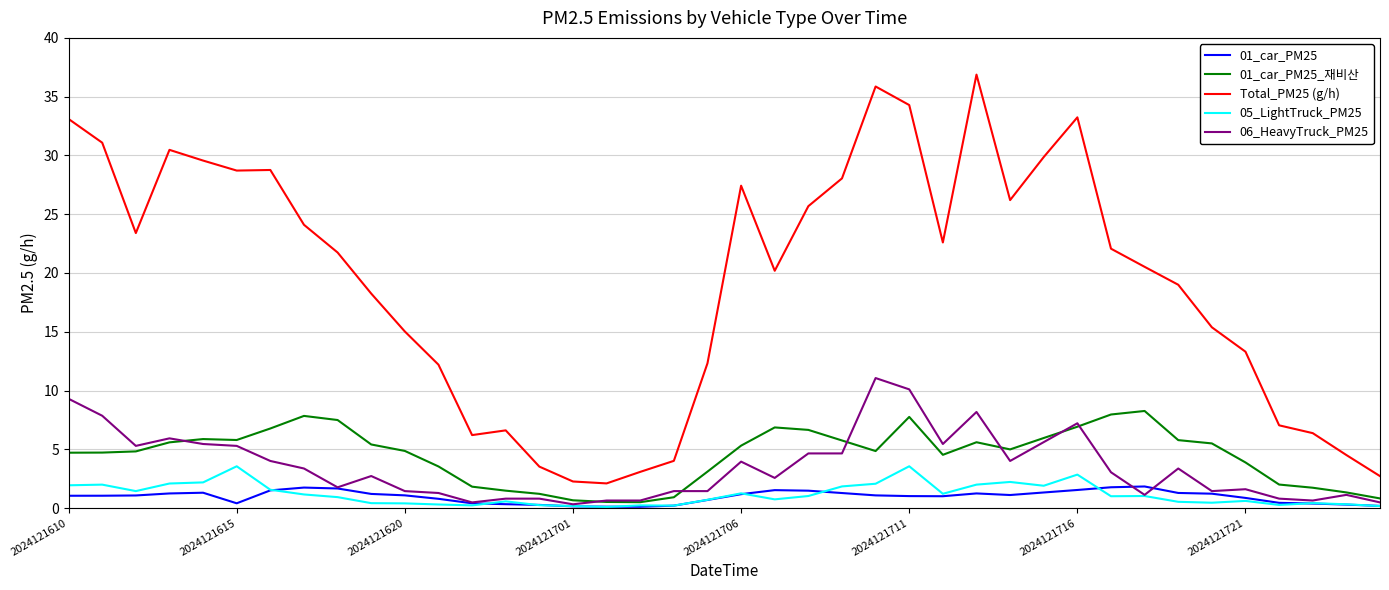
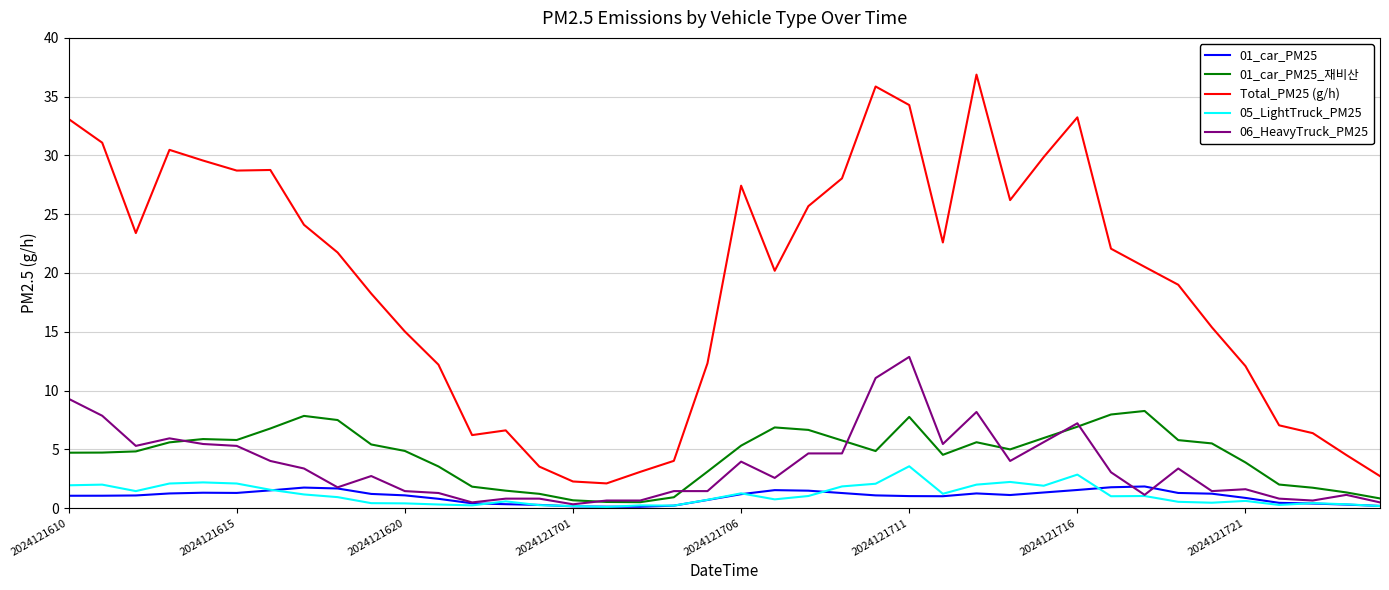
01_car_PM25, 2024121615: 0.4 -> 1.3
05_LightTruck_PM25, 2024121615: 3.6 -> 2.1
06_HeavyTruck_PM25, 2024121711: 10.1 -> 12.9
Total_PM25 (g/h), 2024121721: 13.3 -> 12.1
